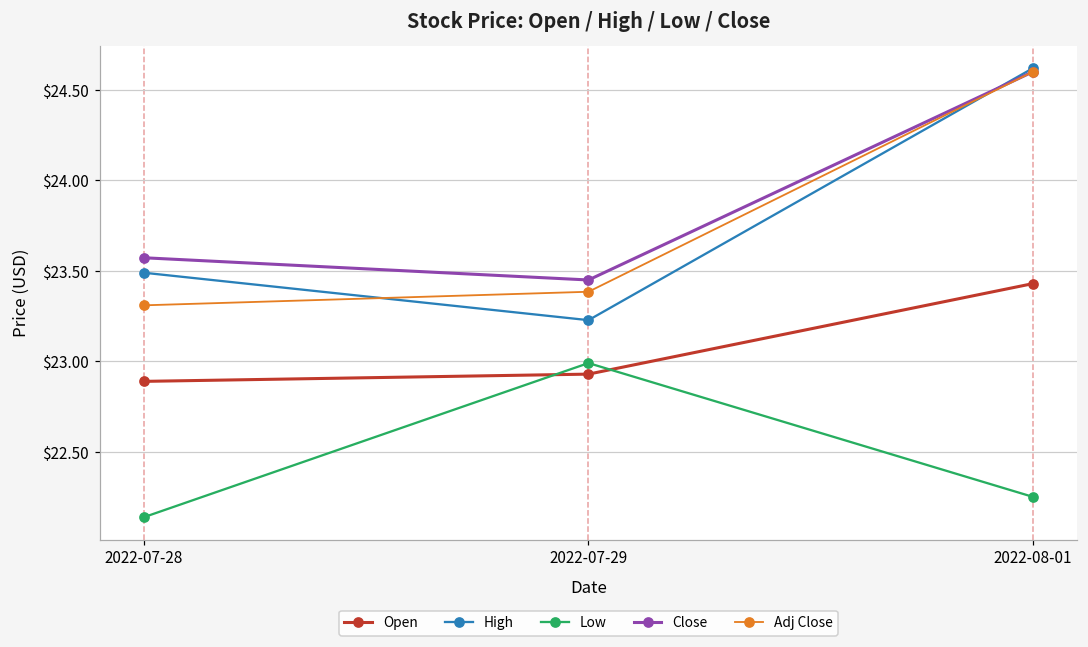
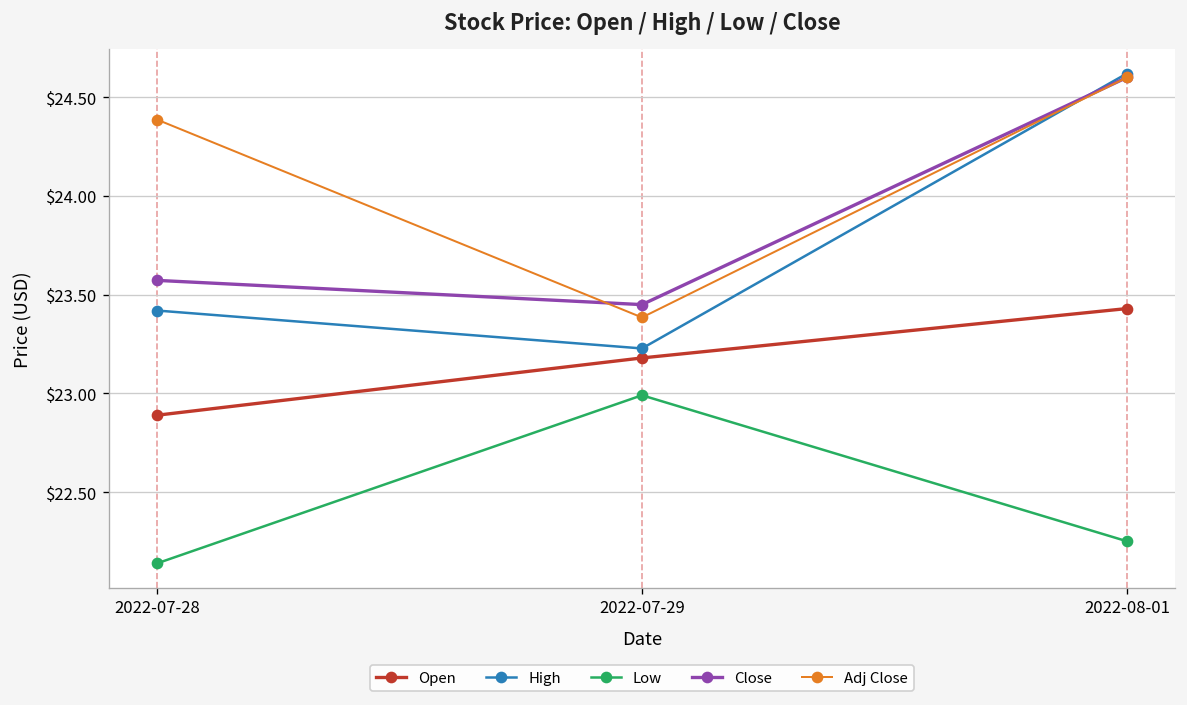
High, 2022-07-28: $23.49 -> $23.42
Adj Close, 2022-07-28: $23.31 -> $24.39
Open, 2022-07-29: $22.93 -> $23.18
